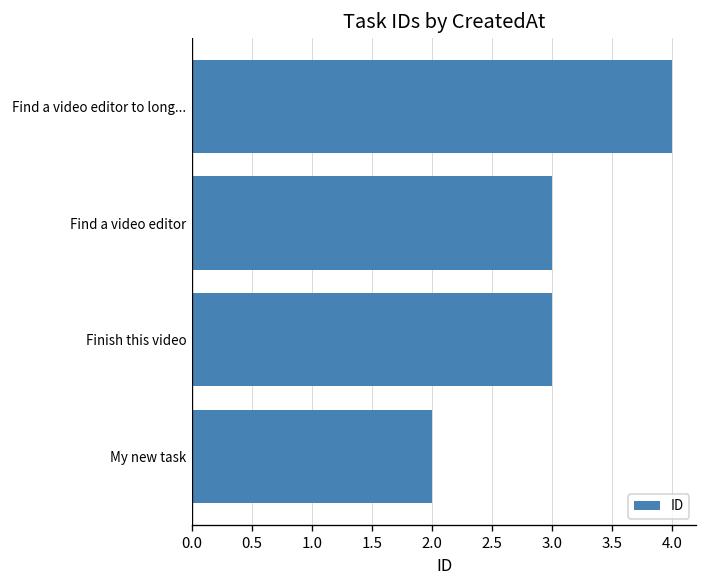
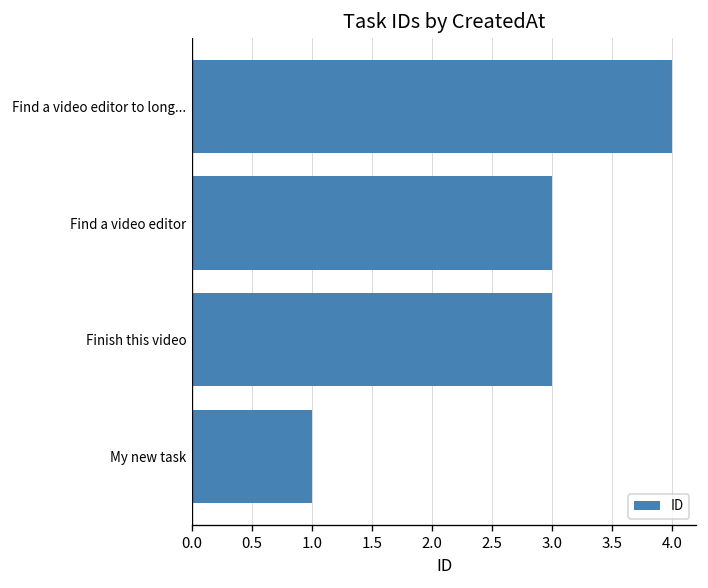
My new task: 2 -> 1
